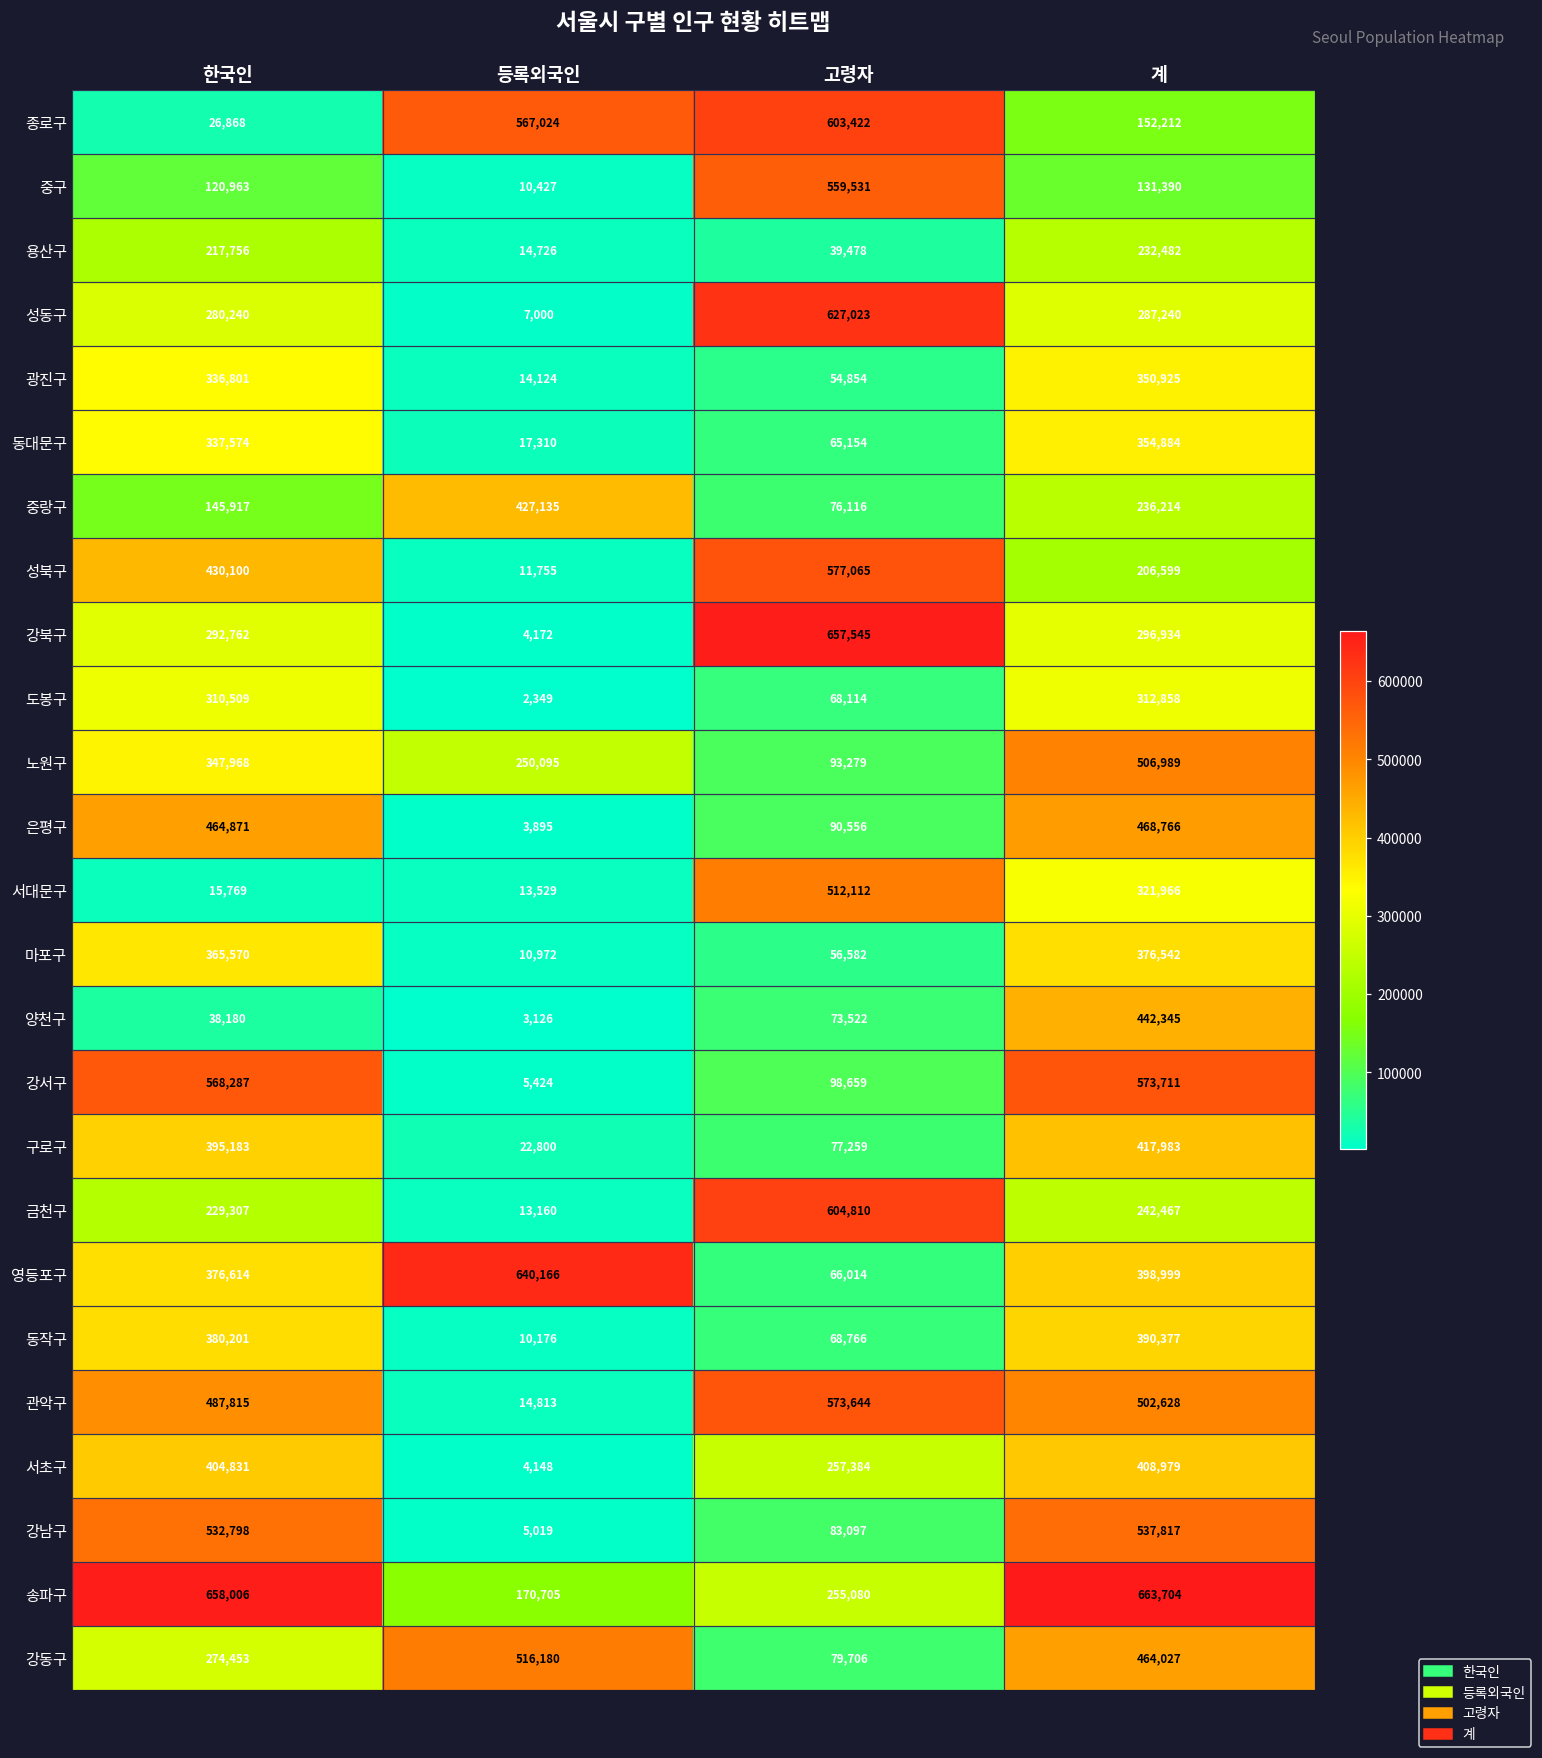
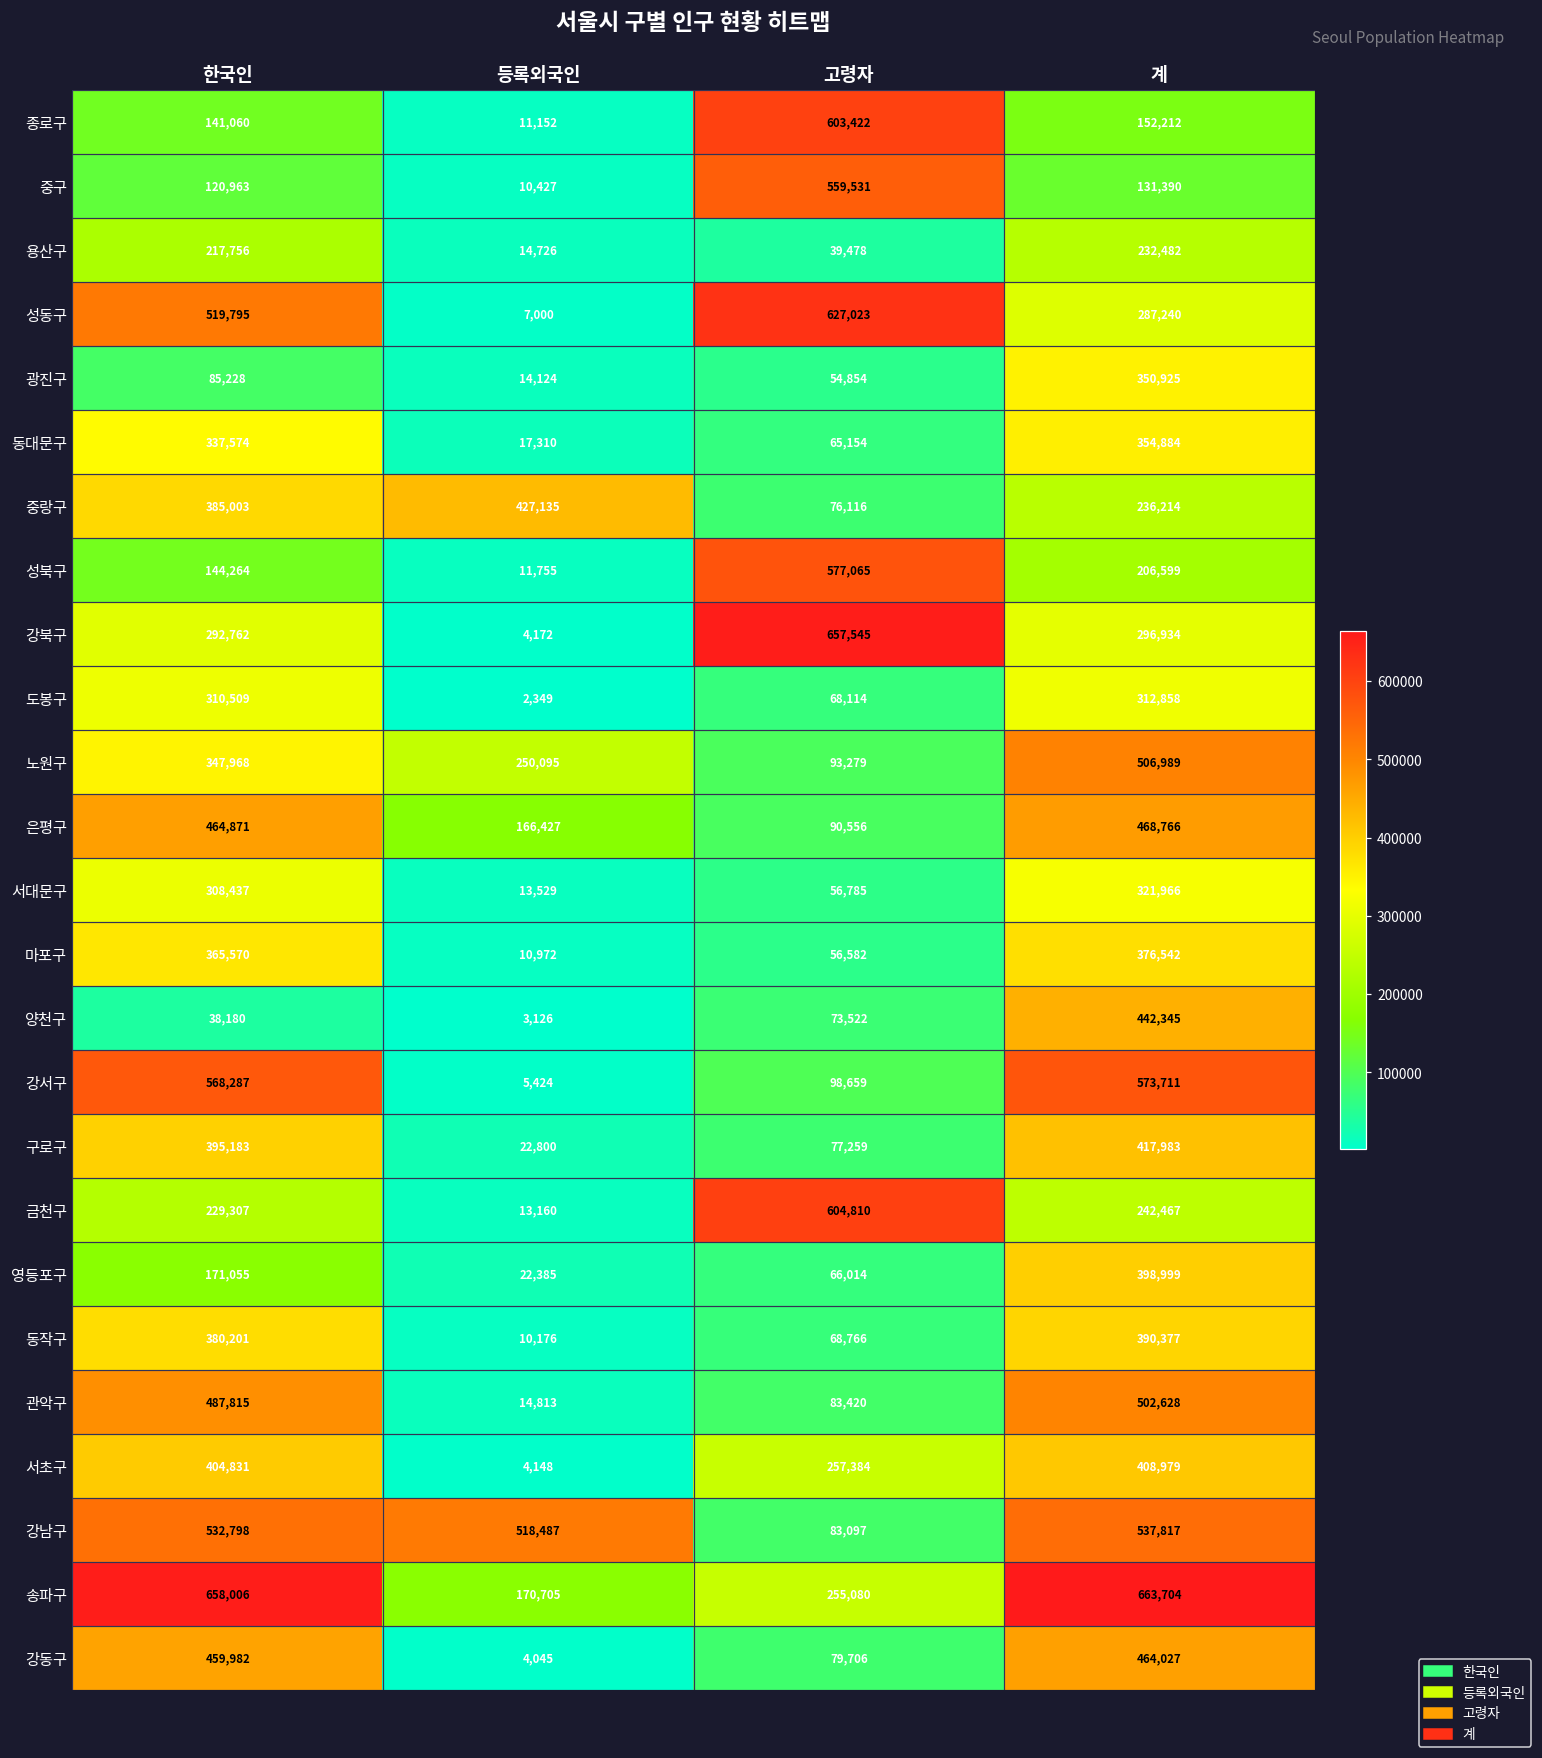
종로구, 한국인: 26,868 -> 141,060
종로구, 등록외국인: 567,024 -> 11,152
성동구, 한국인: 280,240 -> 519,795
광진구, 한국인: 336,801 -> 85,228
중랑구, 한국인: 145,917 -> 385,003
성북구, 한국인: 430,100 -> 144,264
은평구, 등록외국인: 3,895 -> 166,427
서대문구, 한국인: 15,769 -> 308,437
서대문구, 고령자: 512,112 -> 56,785
영등포구, 한국인: 376,614 -> 171,055
영등포구, 등록외국인: 640,166 -> 22,385
관악구, 고령자: 573,644 -> 83,420
강남구, 등록외국인: 5,019 -> 518,487
강동구, 한국인: 274,453 -> 459,982
강동구, 등록외국인: 516,180 -> 4,045
